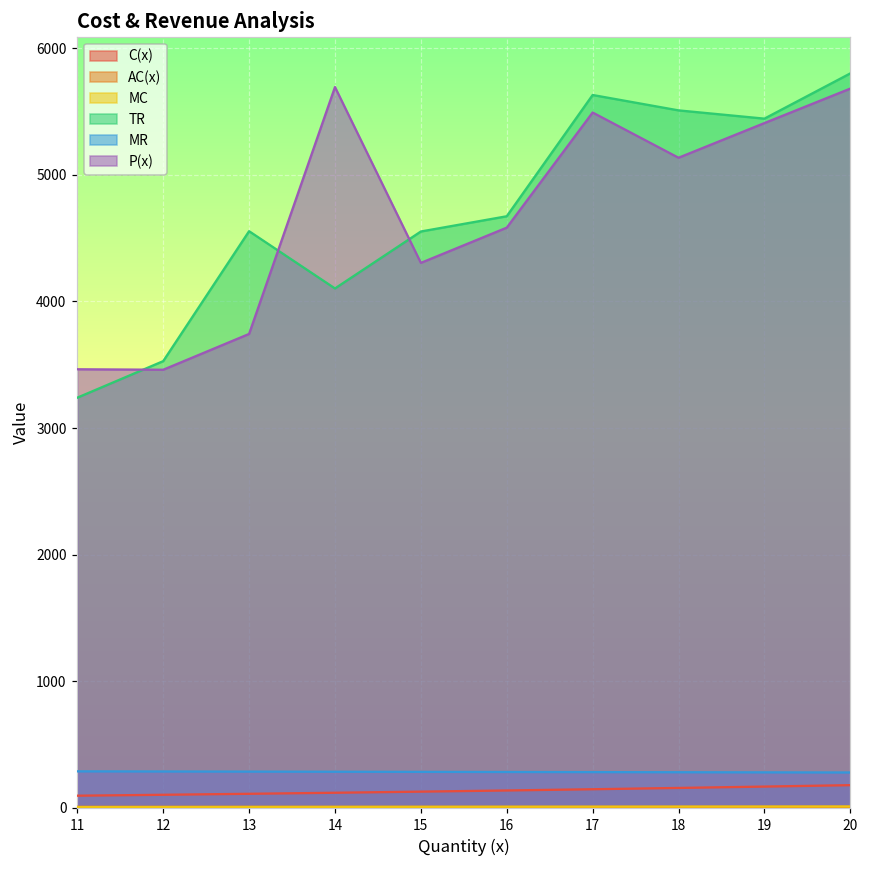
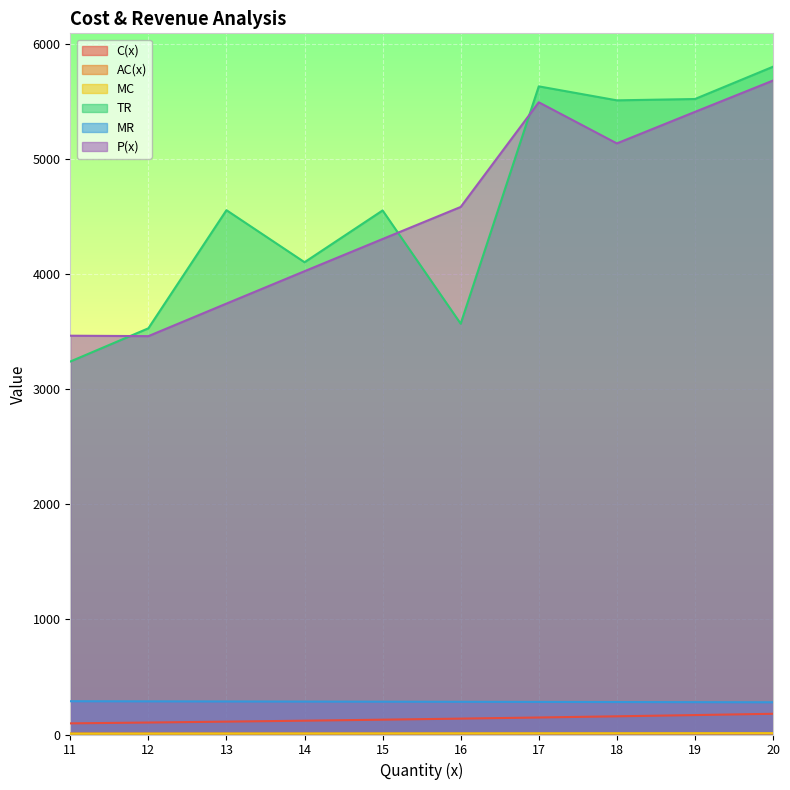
P(x), 14: 5690 -> 4020
TR, 16: 4670 -> 3570
TR, 19: 5440 -> 5520
